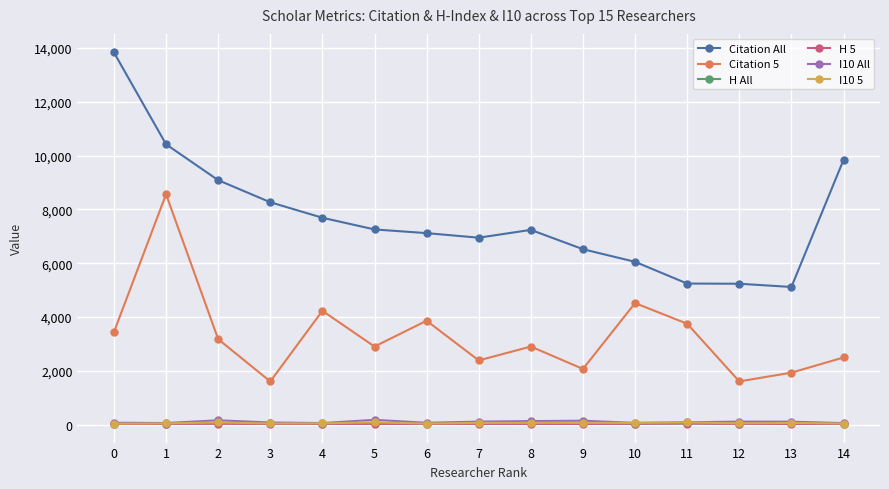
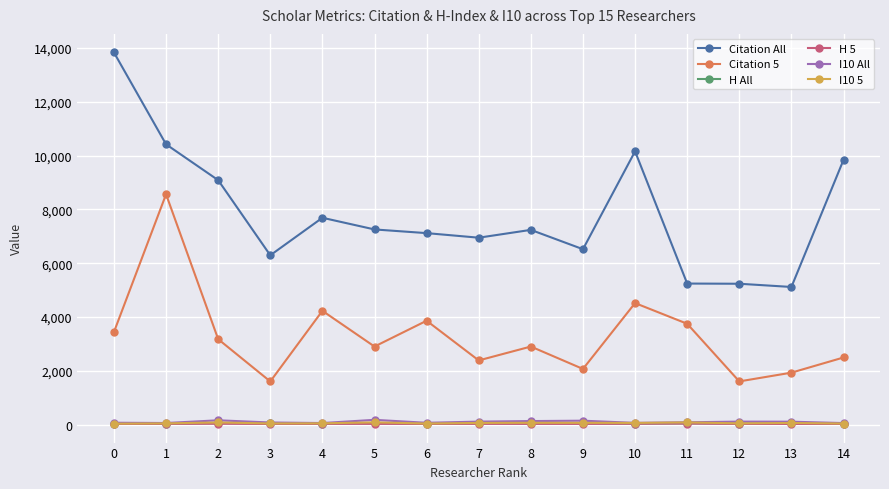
Citation All, 3: 8,300 -> 6,300
Citation All, 10: 6,000 -> 10,200
